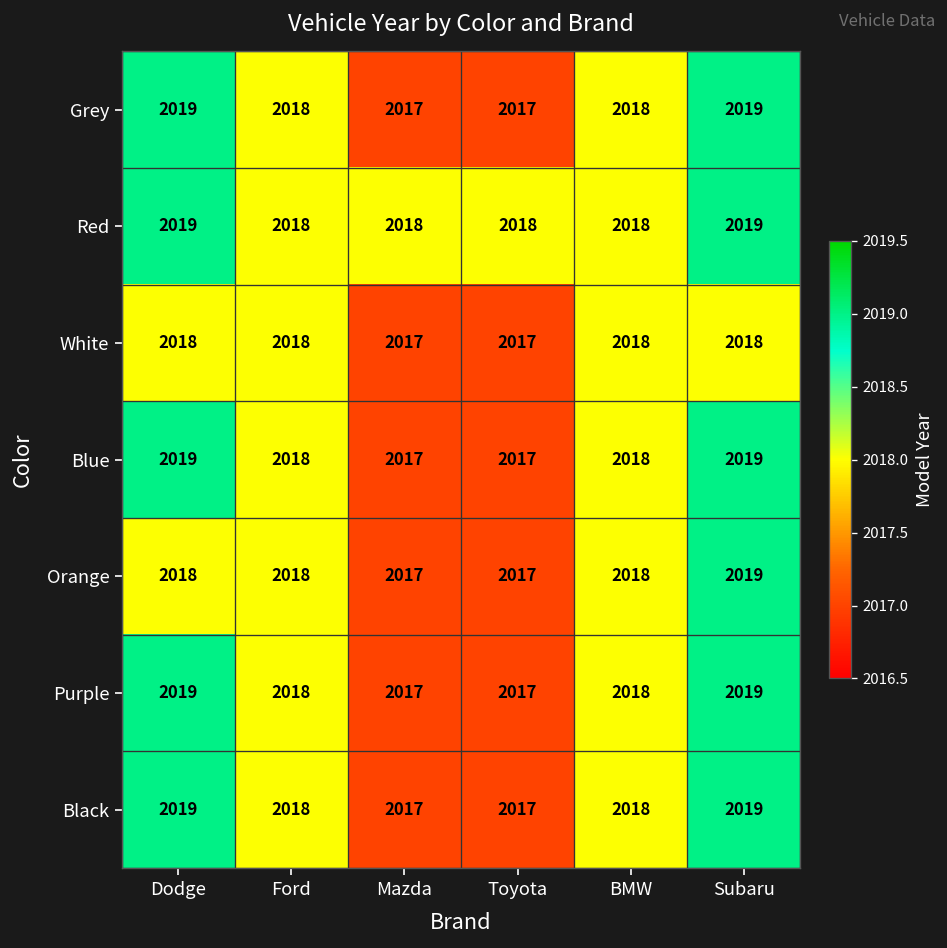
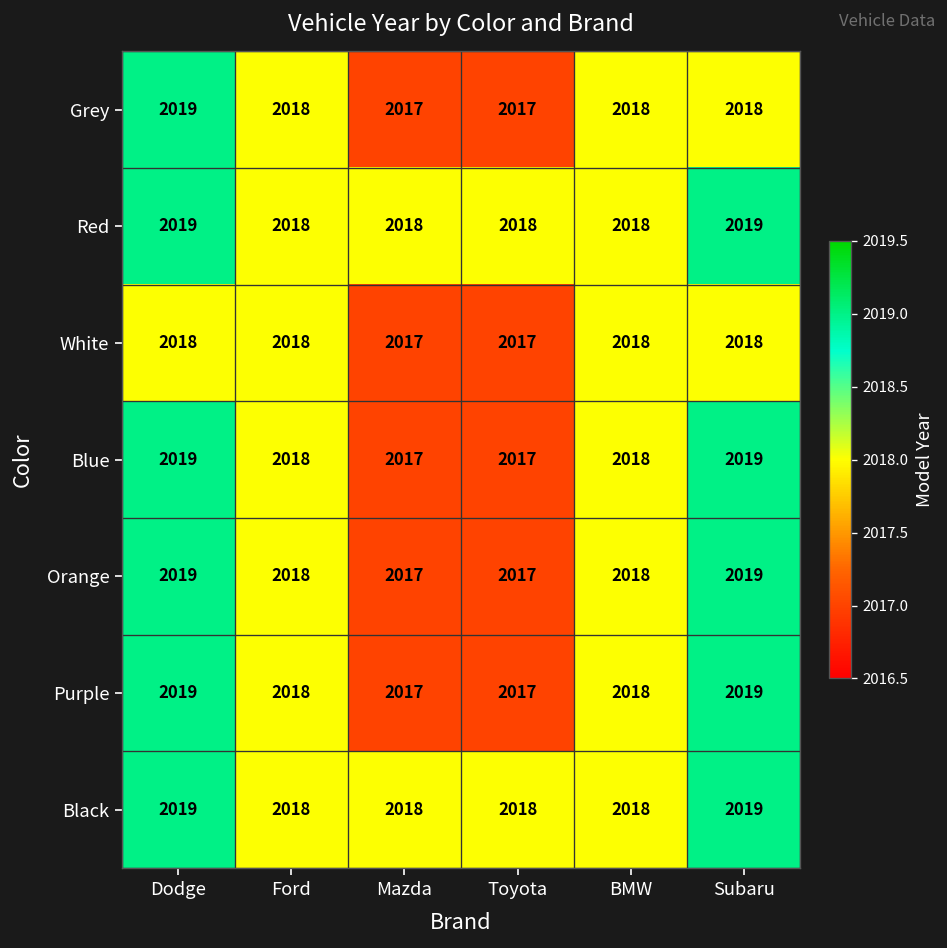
Grey, Subaru: 2019 -> 2018
Orange, Dodge: 2018 -> 2019
Black, Mazda: 2017 -> 2018
Black, Toyota: 2017 -> 2018
